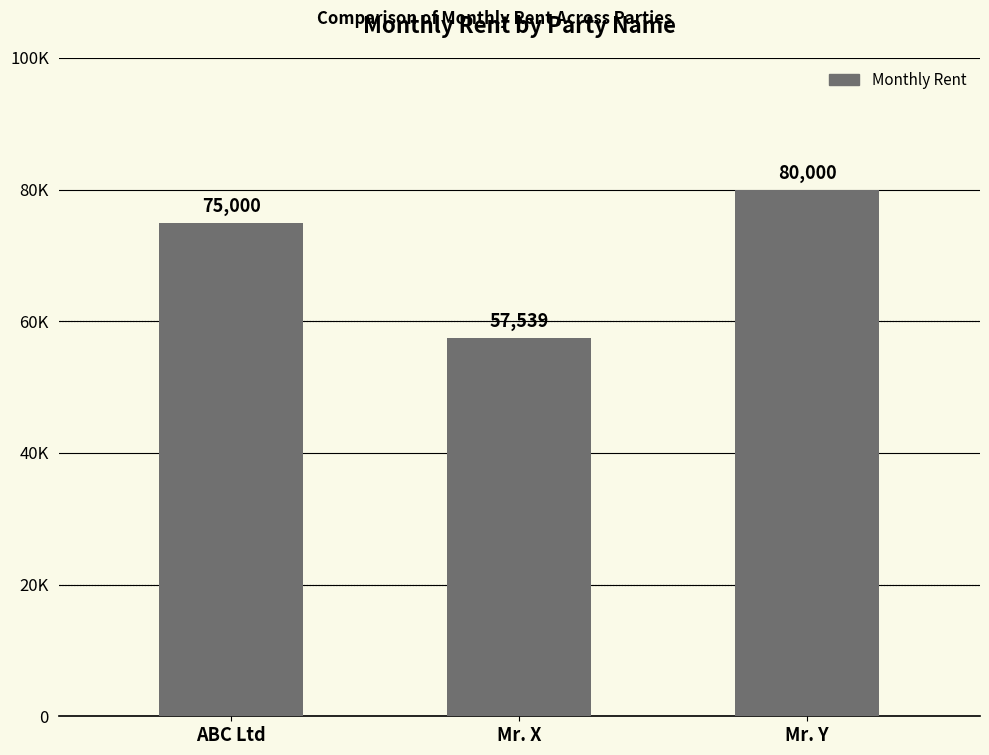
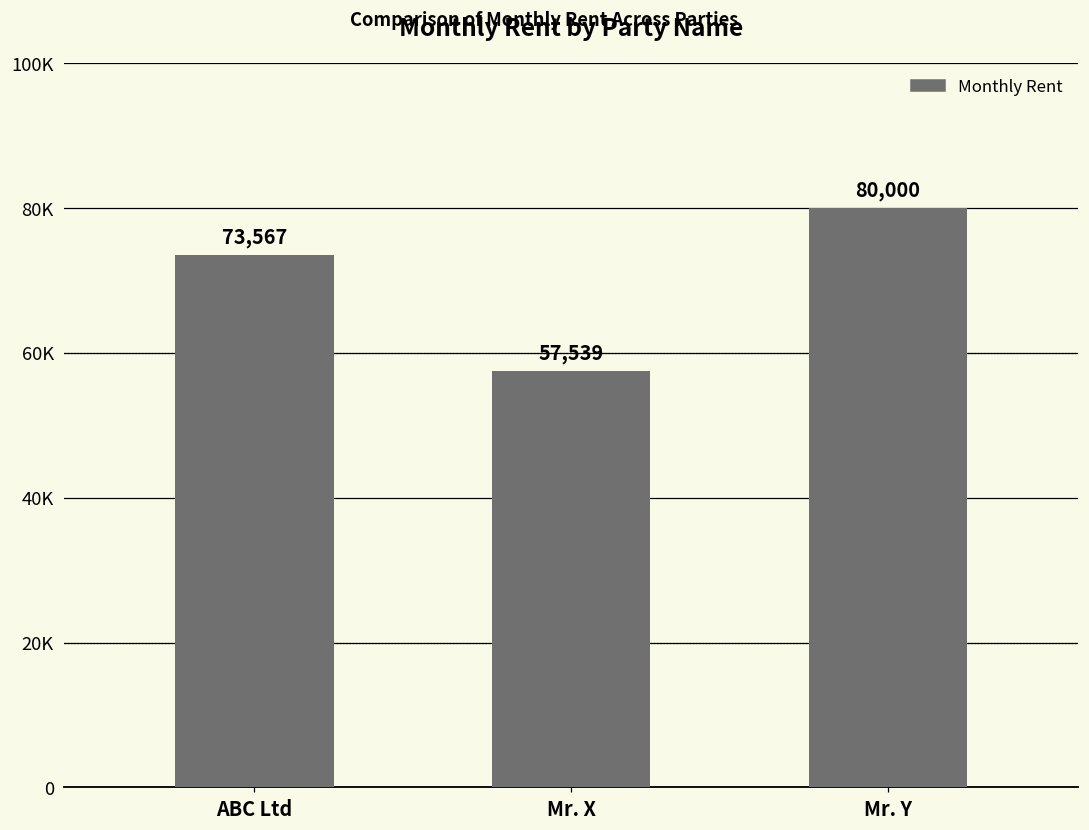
ABC Ltd: 75,000 -> 73,567
